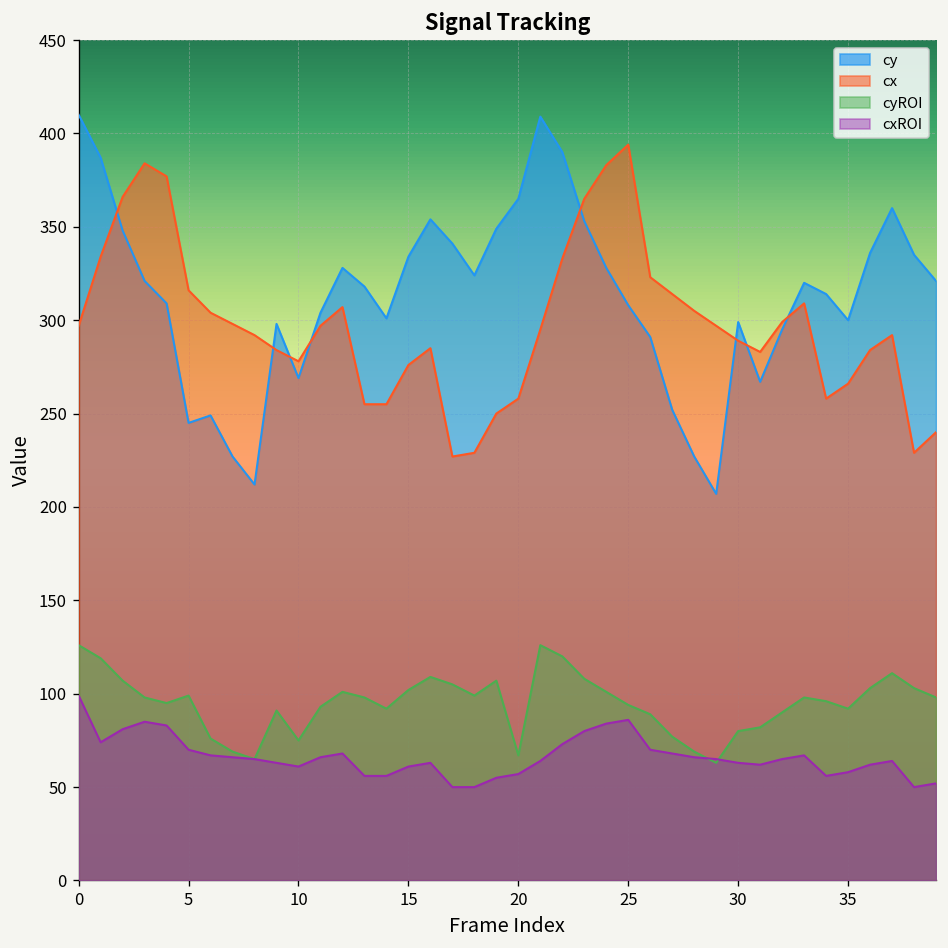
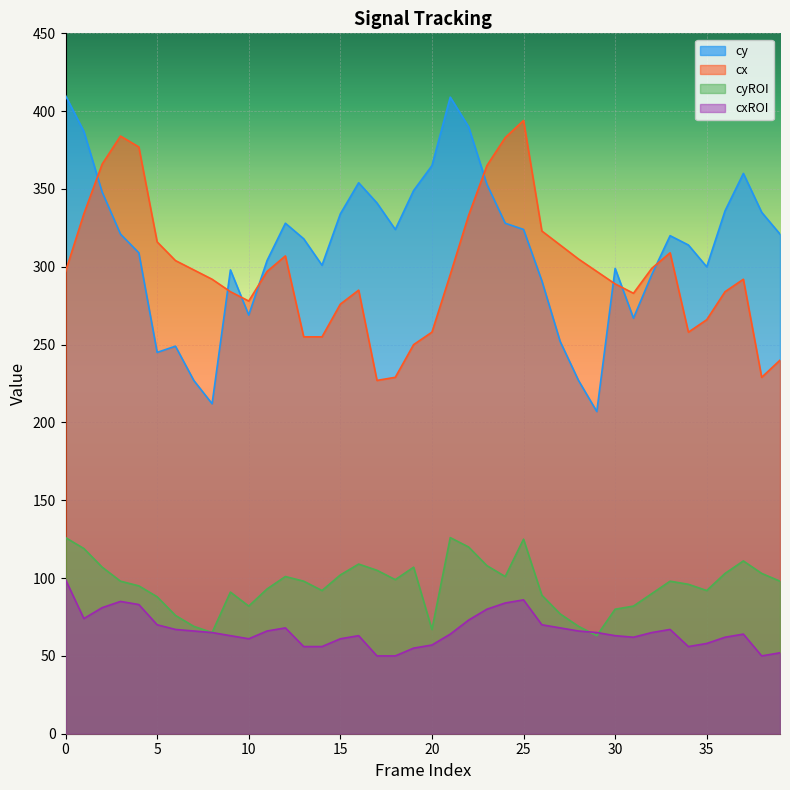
cyROI, 5: 99 -> 88
cyROI, 10: 75 -> 82
cy, 25: 308 -> 324
cyROI, 25: 94 -> 125
